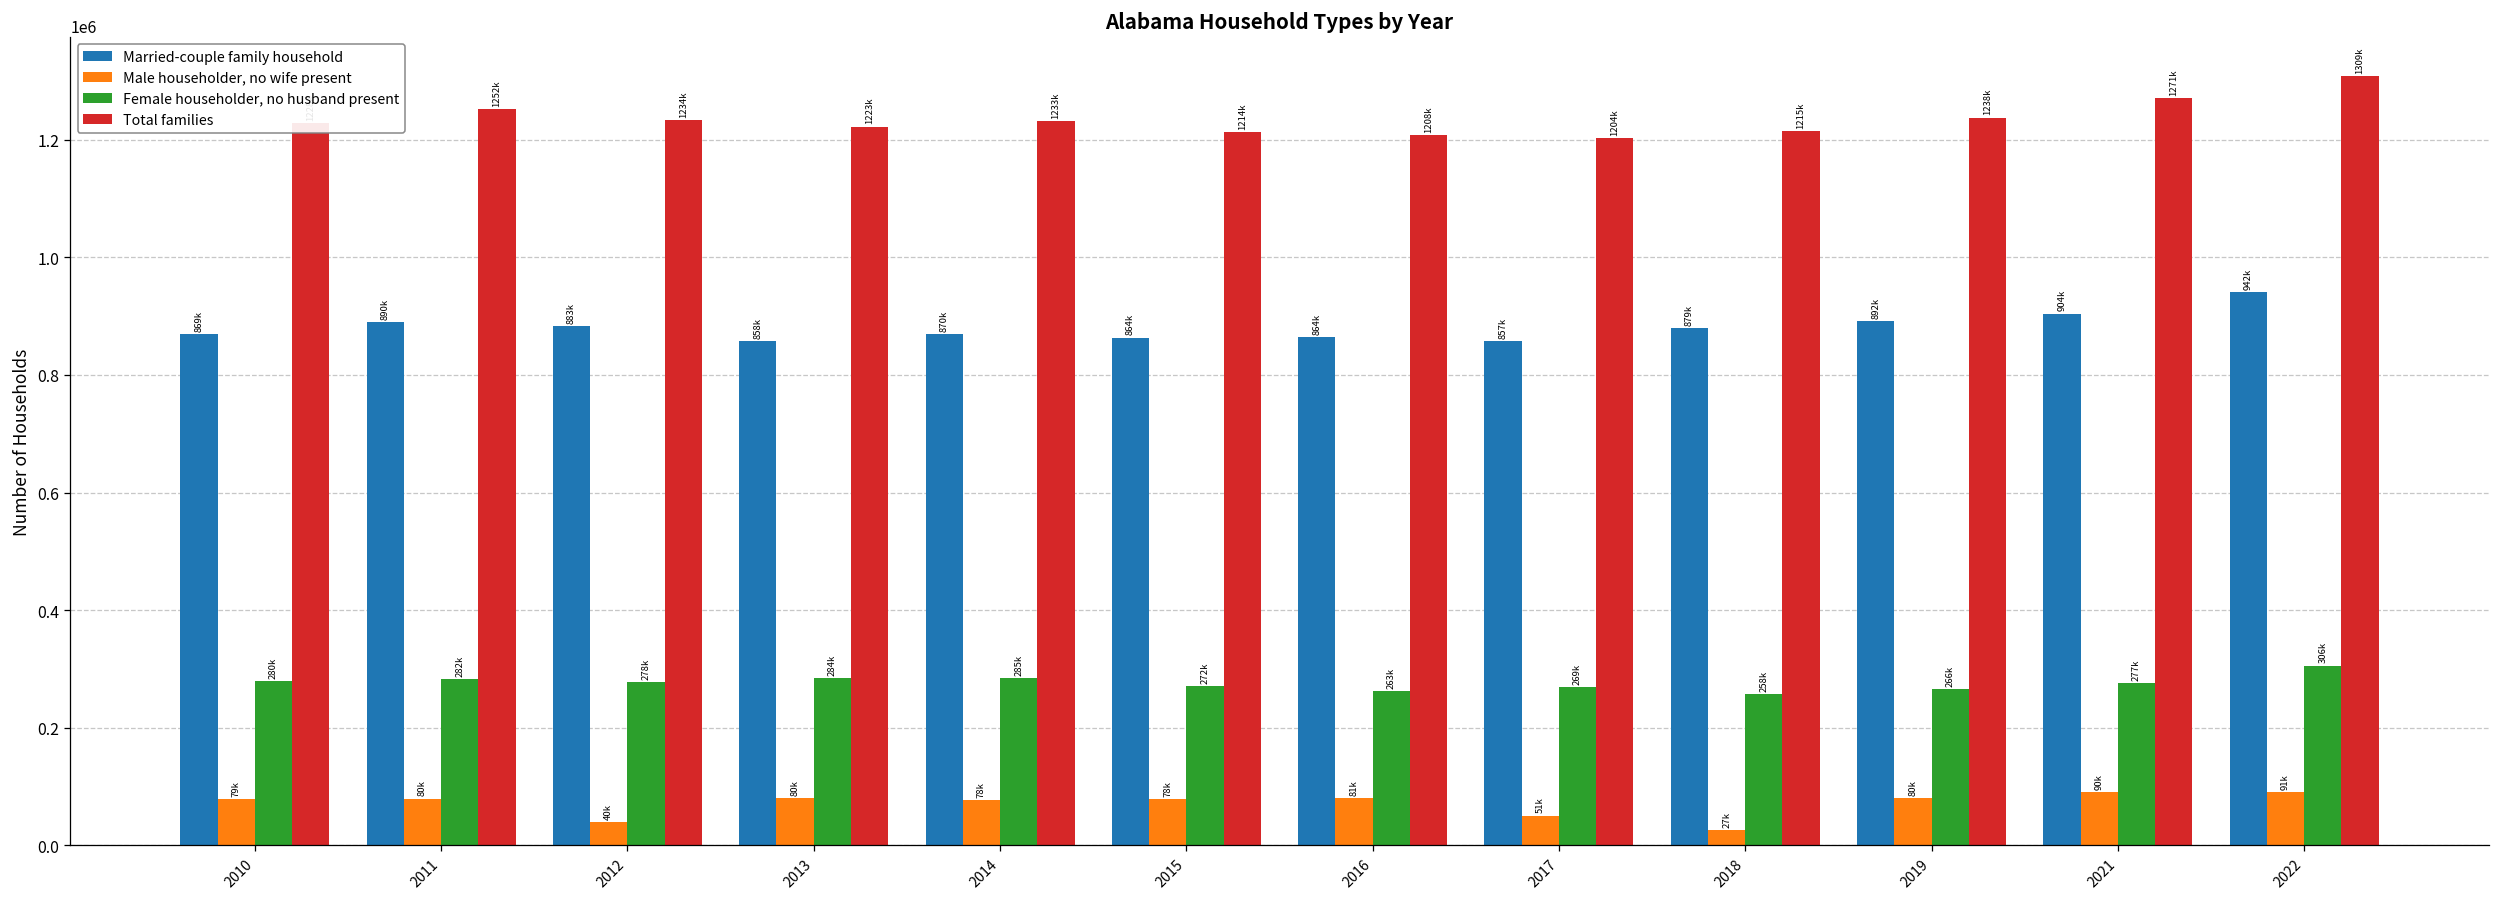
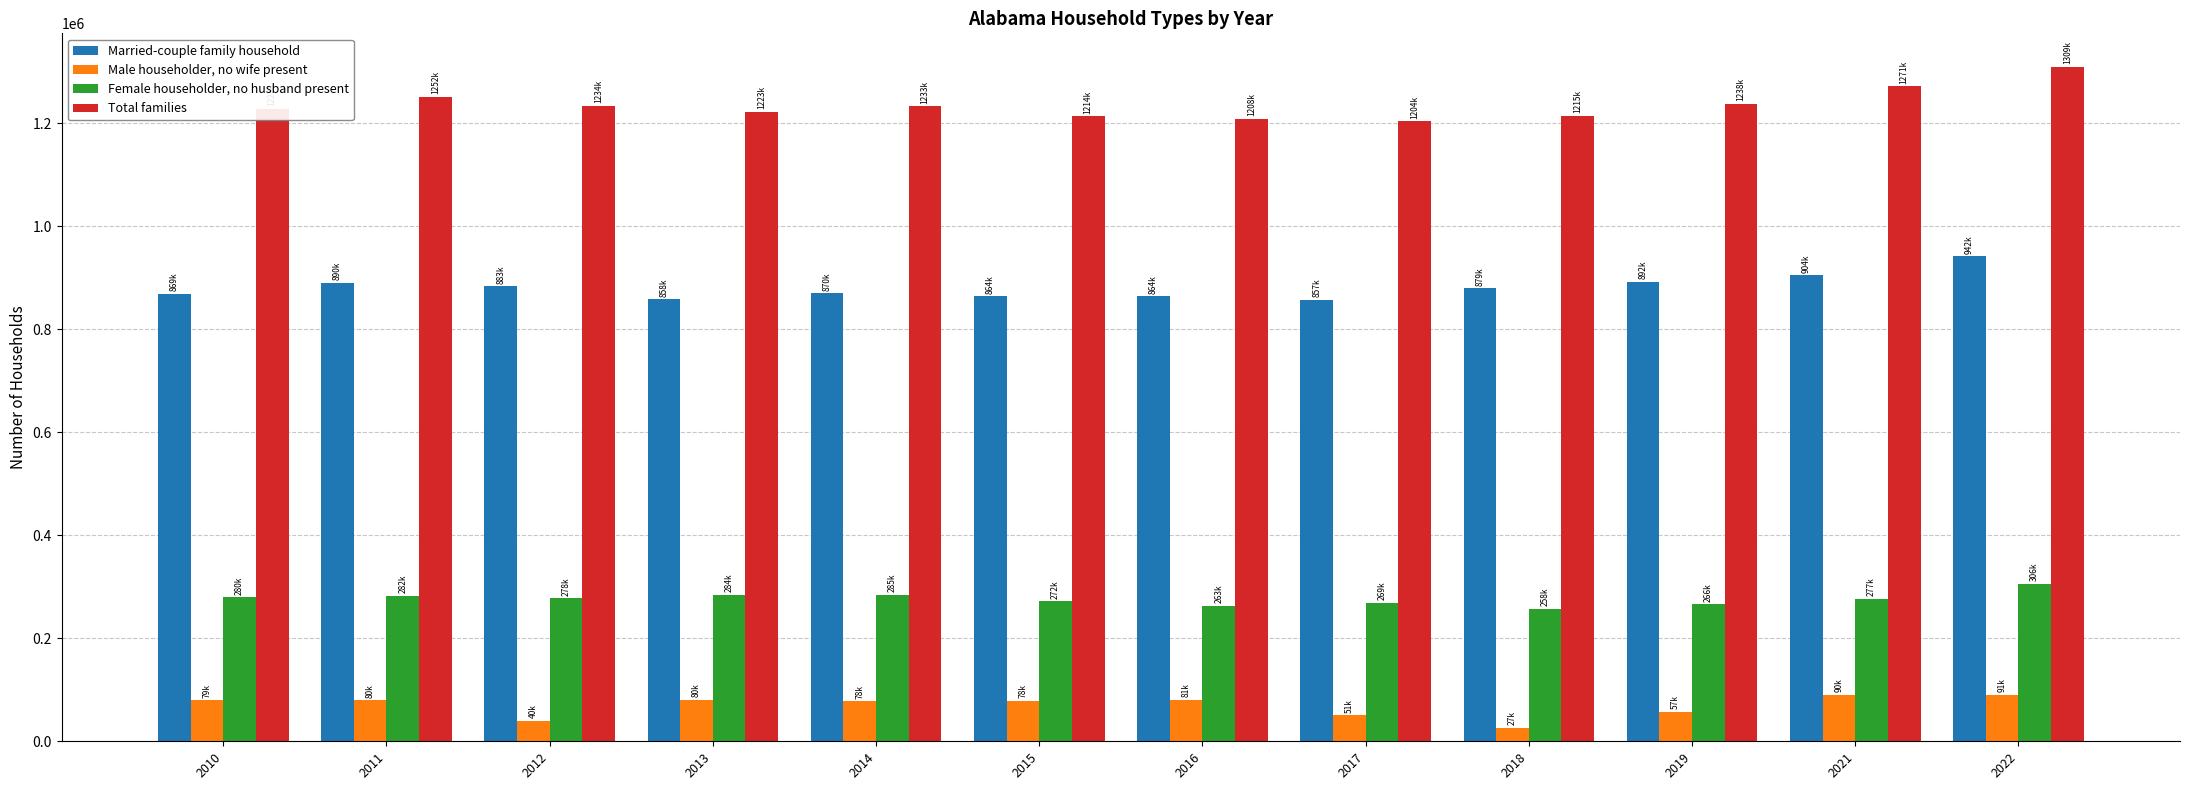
Male householder, no wife present, 2019: 80k -> 57k
